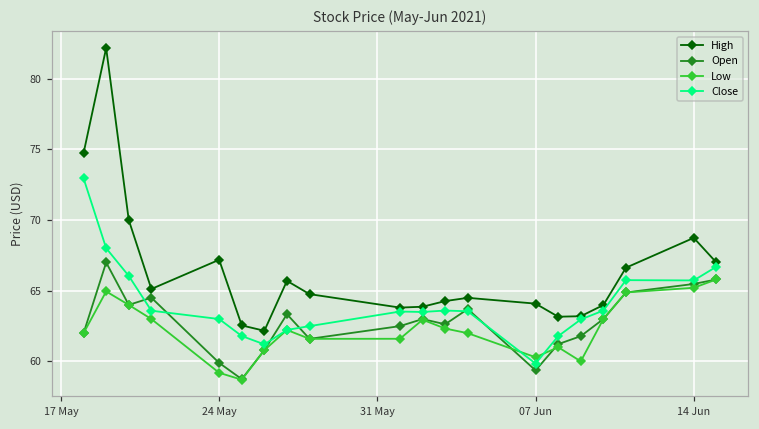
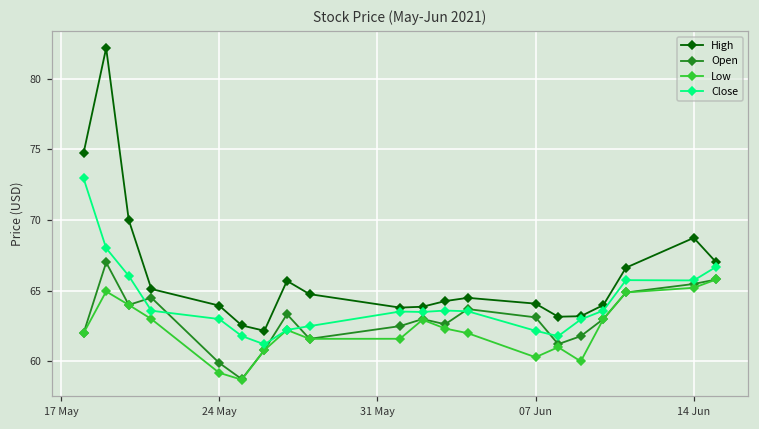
High, 24 May: 67.2 -> 64.0
Open, 07 Jun: 59.4 -> 63.1
Close, 07 Jun: 59.9 -> 62.2
